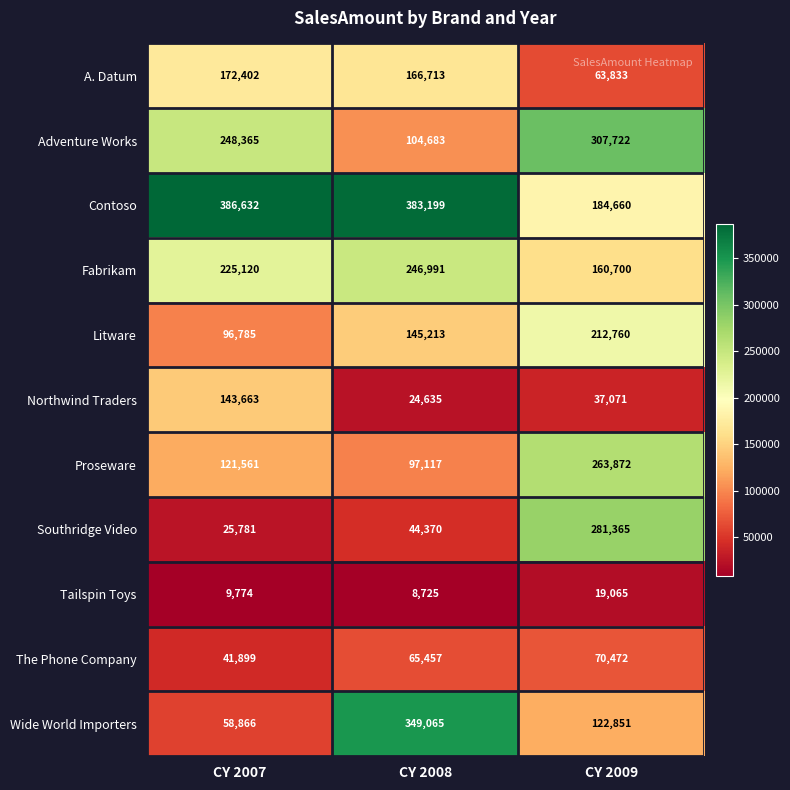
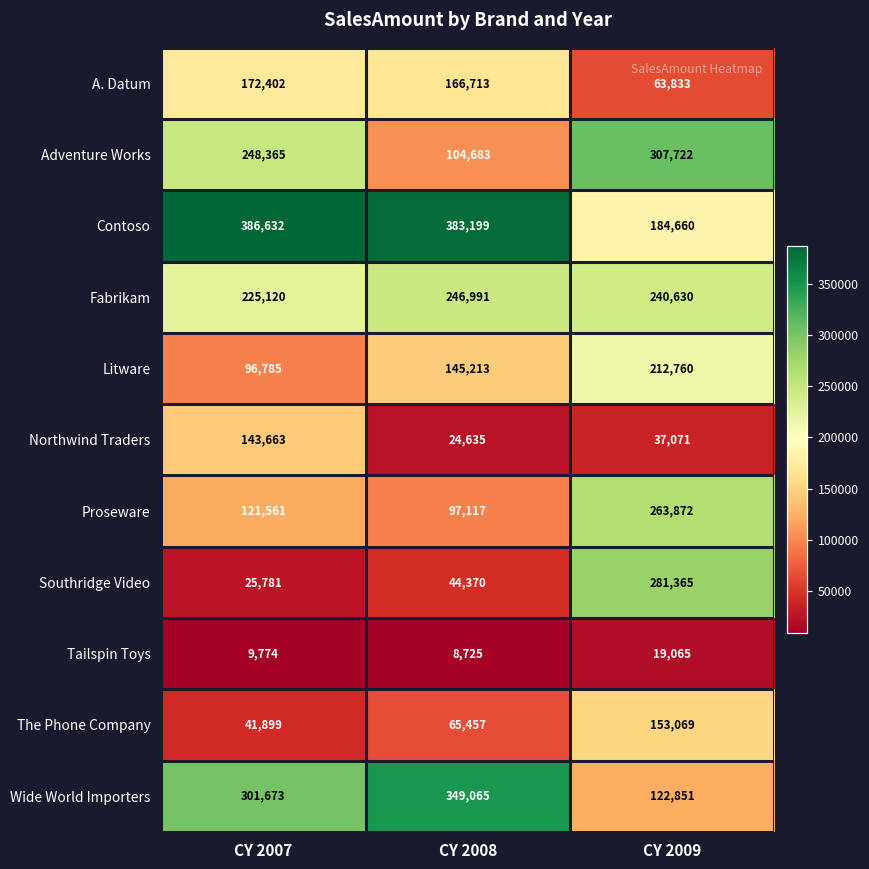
Fabrikam, CY 2009: 160,700 -> 240,630
The Phone Company, CY 2009: 70,472 -> 153,069
Wide World Importers, CY 2007: 58,866 -> 301,673
